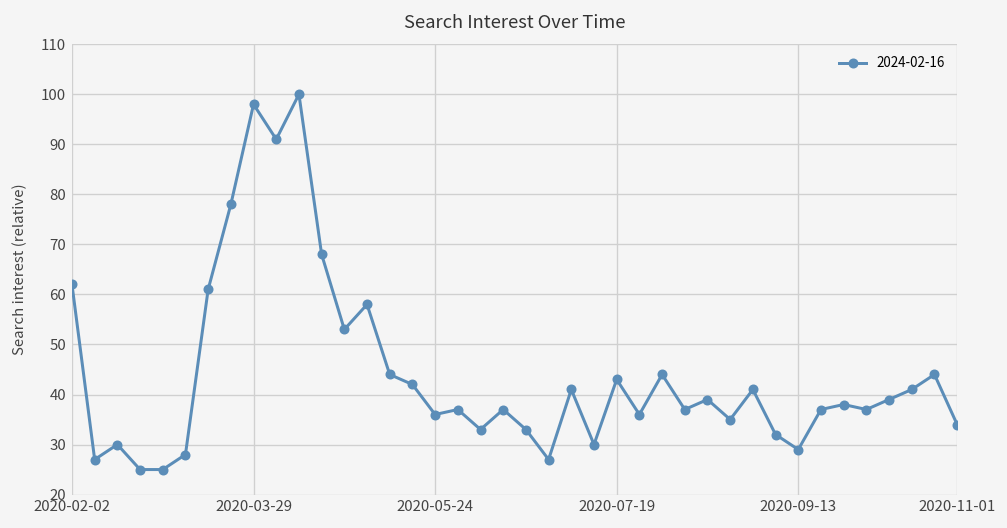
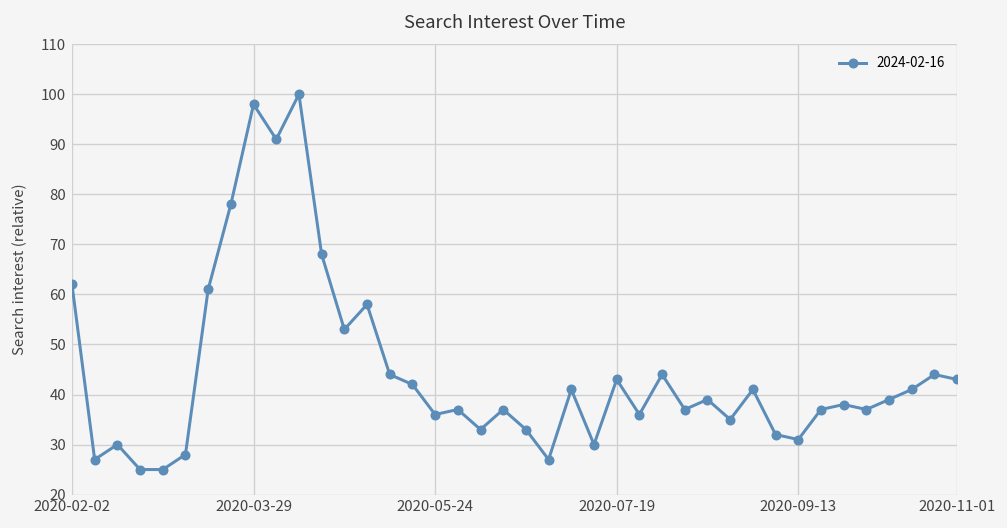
2020-09-13: 29 -> 31
2020-11-01: 34 -> 43
